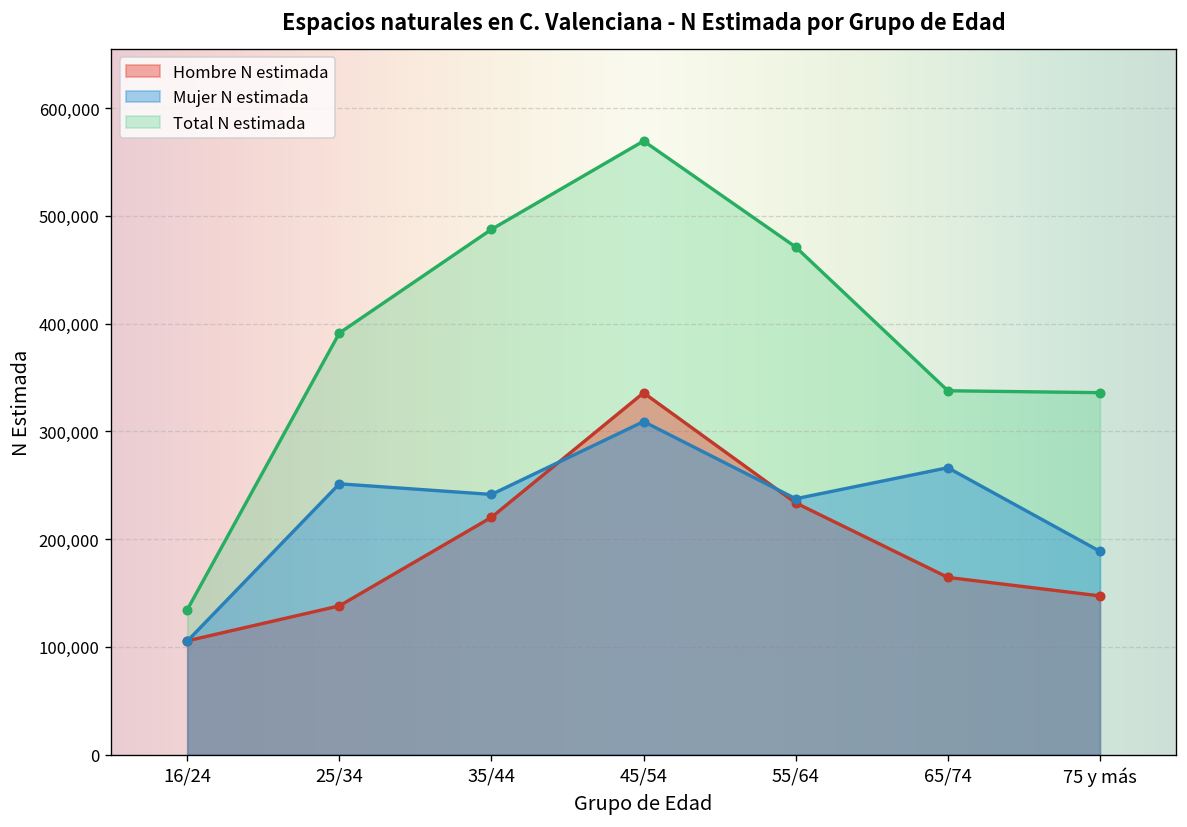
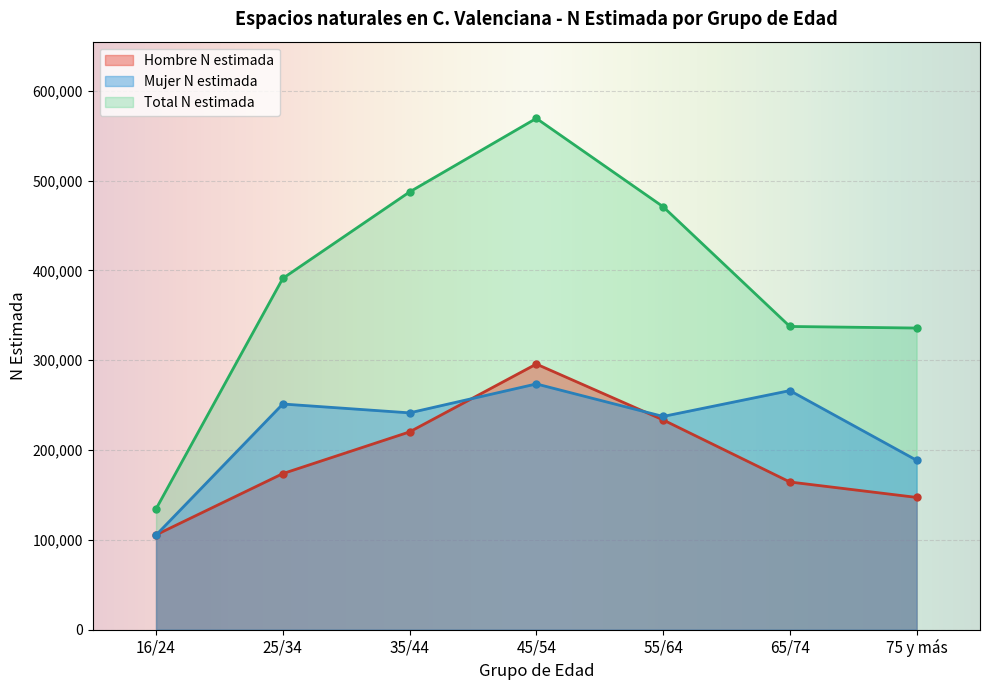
Hombre N estimada, 25/34: 140,000 -> 170,000
Hombre N estimada, 45/54: 340,000 -> 300,000
Mujer N estimada, 45/54: 310,000 -> 270,000
